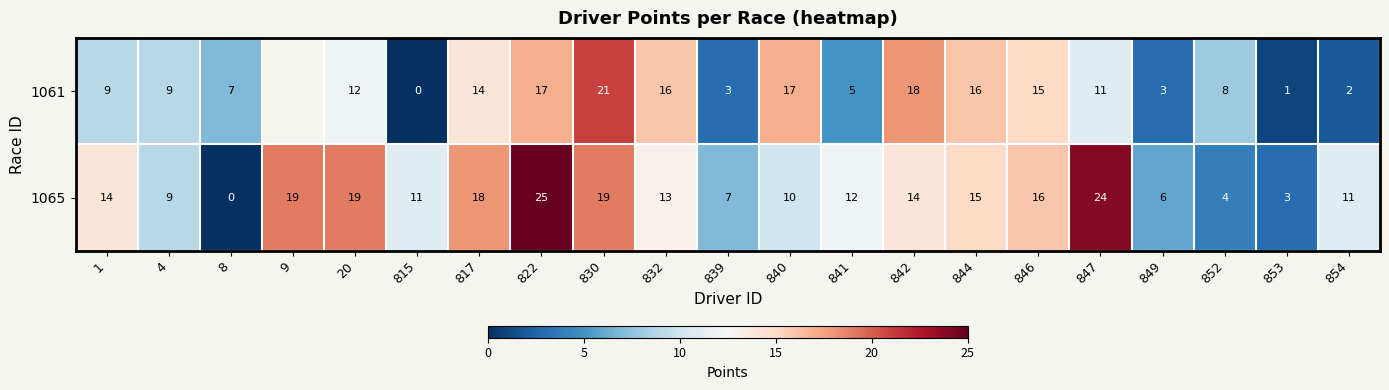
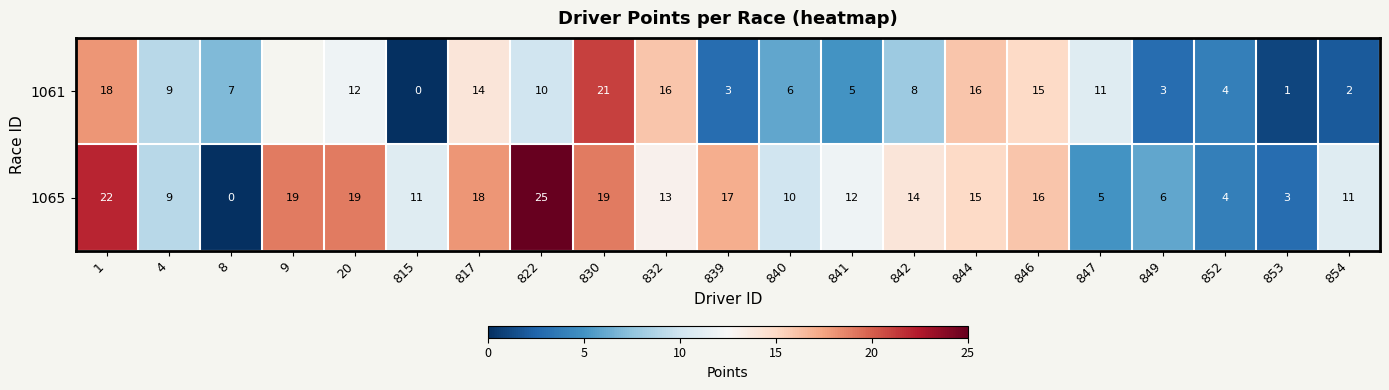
1061, 1: 9 -> 18
1061, 822: 17 -> 10
1061, 840: 17 -> 6
1061, 842: 18 -> 8
1061, 852: 8 -> 4
1065, 1: 14 -> 22
1065, 839: 7 -> 17
1065, 847: 24 -> 5
